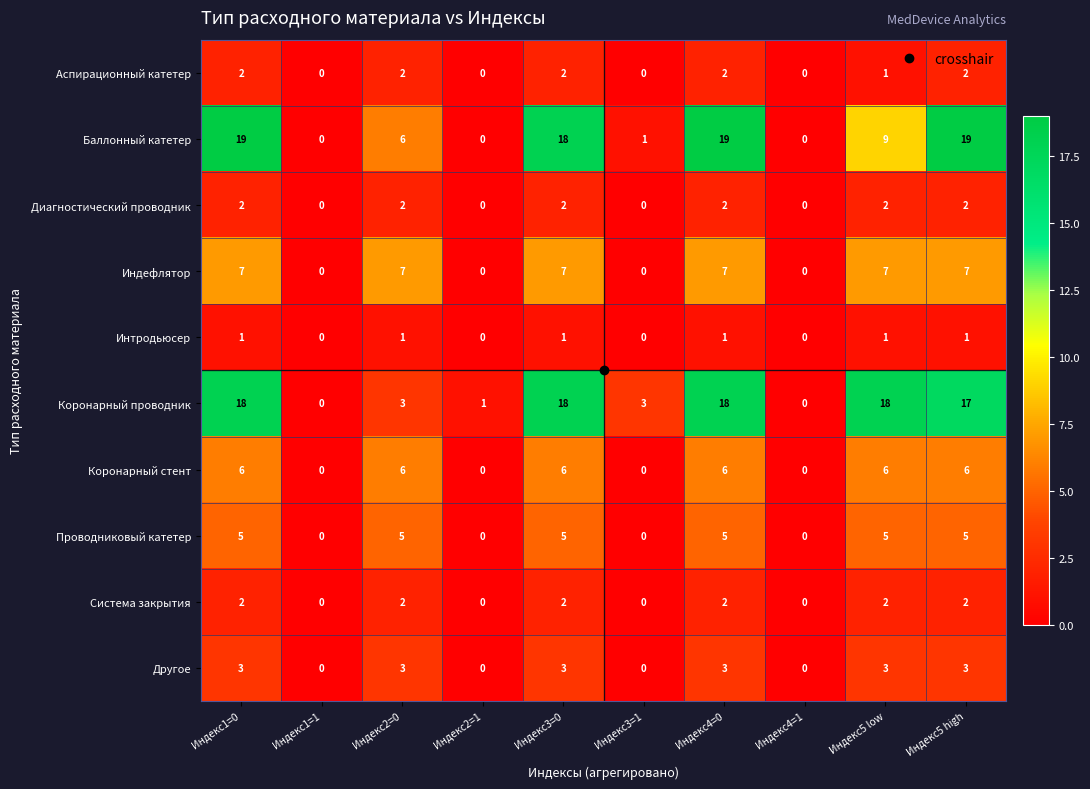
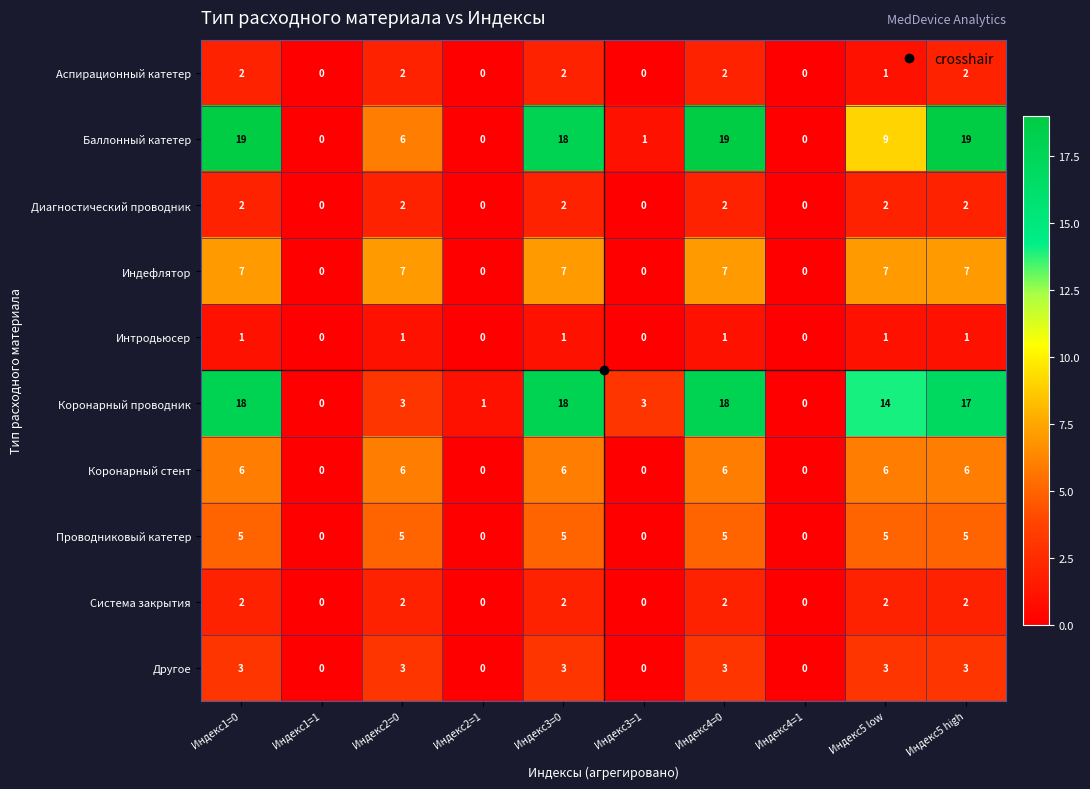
Коронарный проводник, Индекс5 low: 18 -> 14
